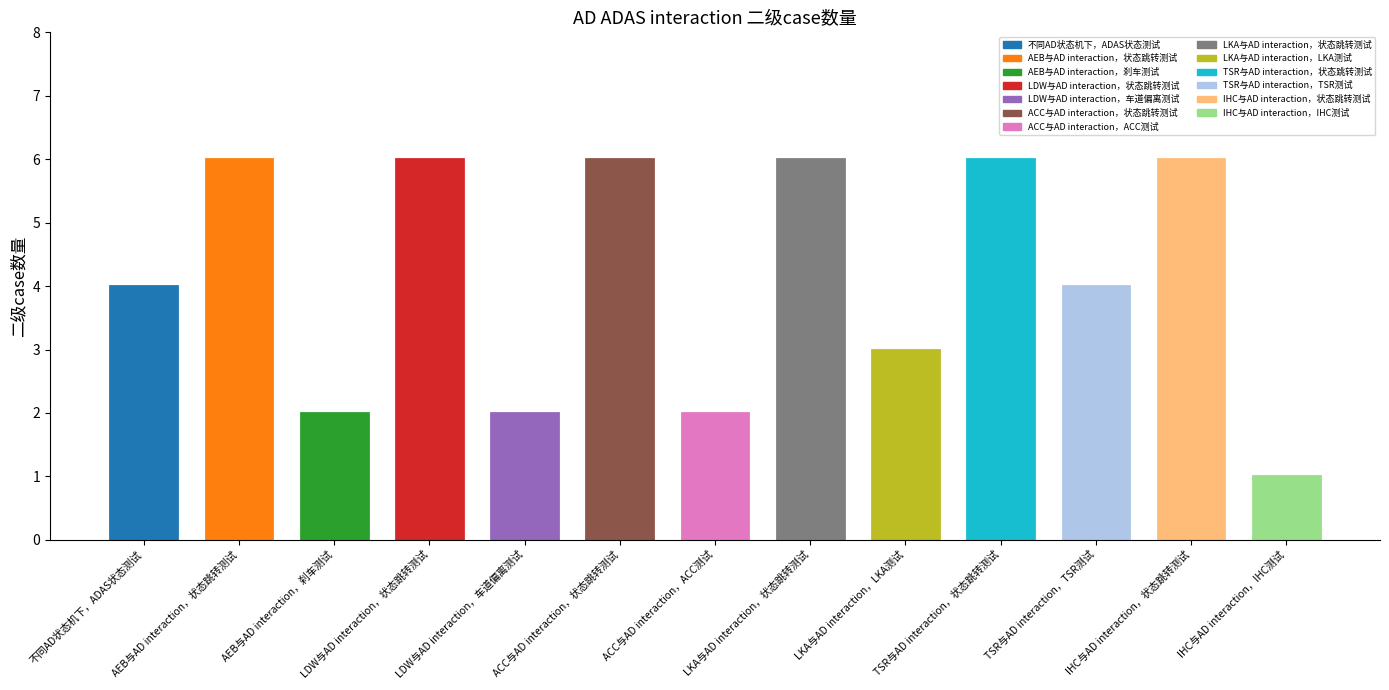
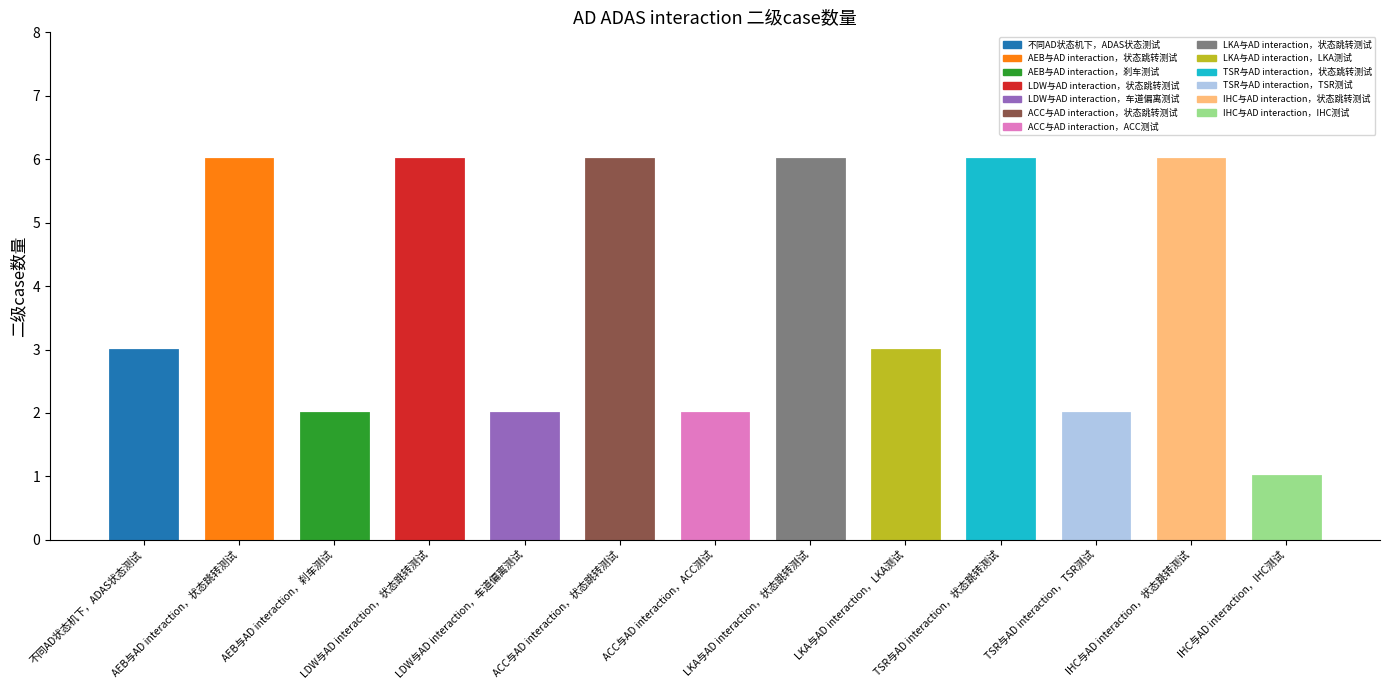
不同AD状态机下，ADAS状态测试: 4 -> 3
TSR与AD interaction，TSR测试: 4 -> 2
